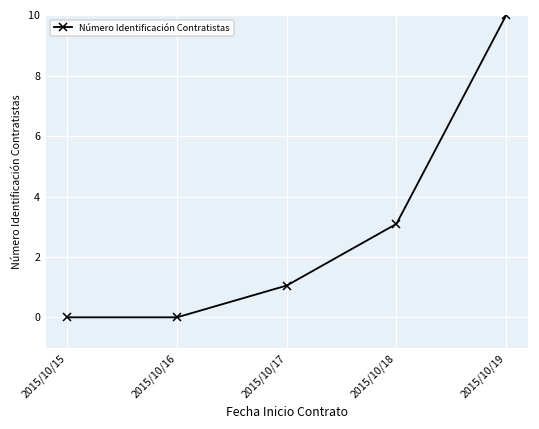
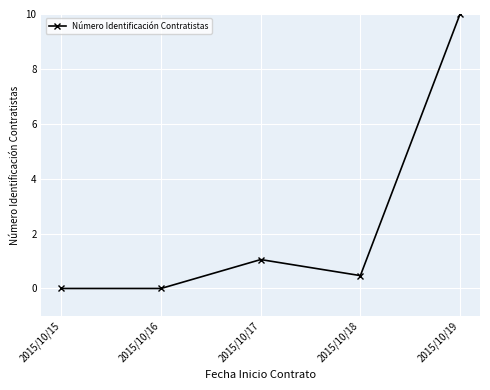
2015/10/18: 3.1 -> 0.5
